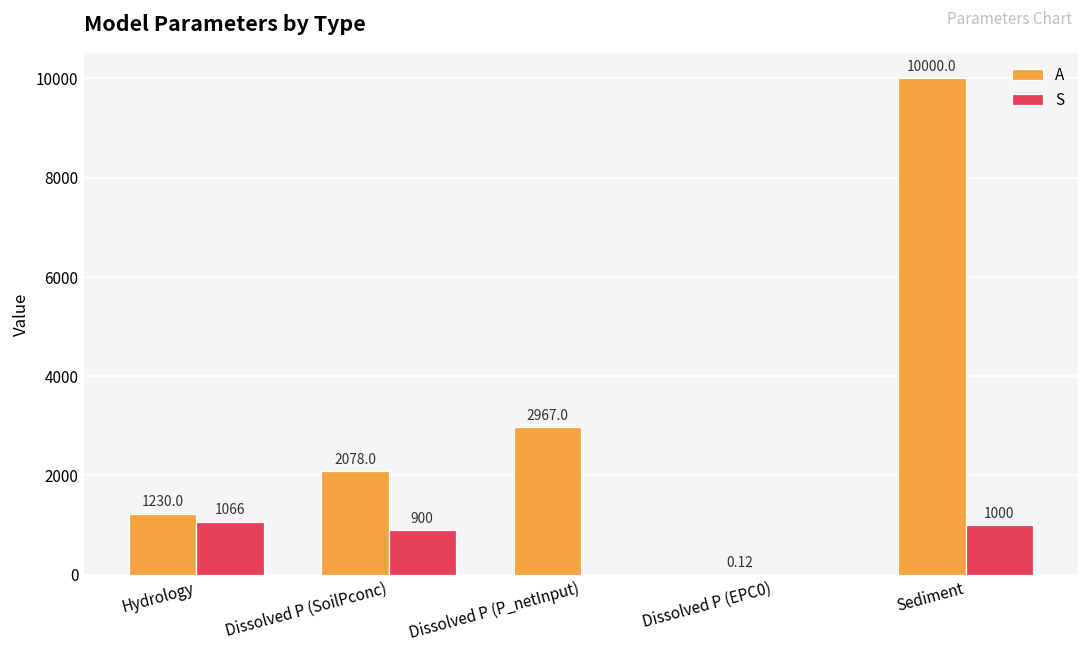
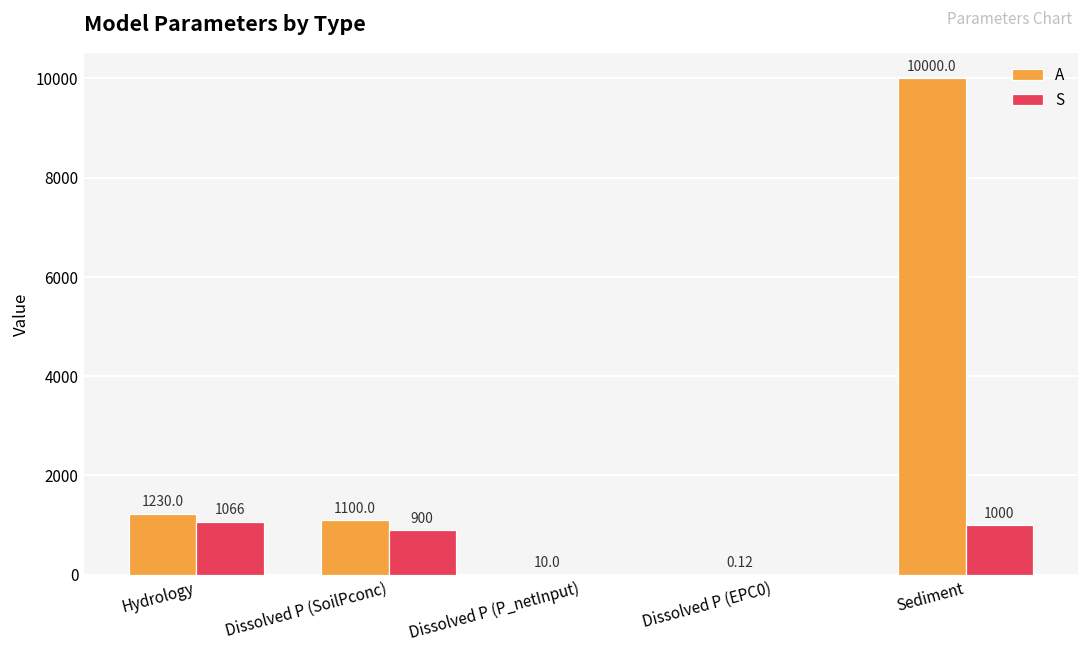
A, Dissolved P (SoilPconc): 2078.0 -> 1100.0
A, Dissolved P (P_netInput): 2967.0 -> 10.0
